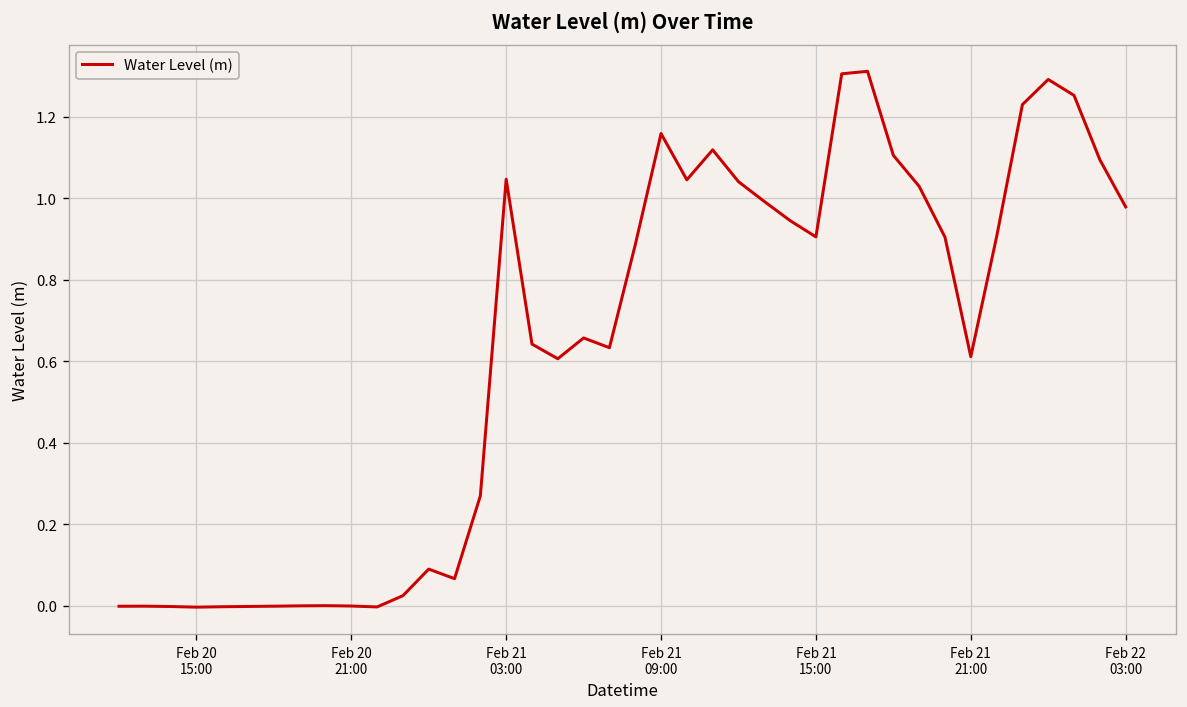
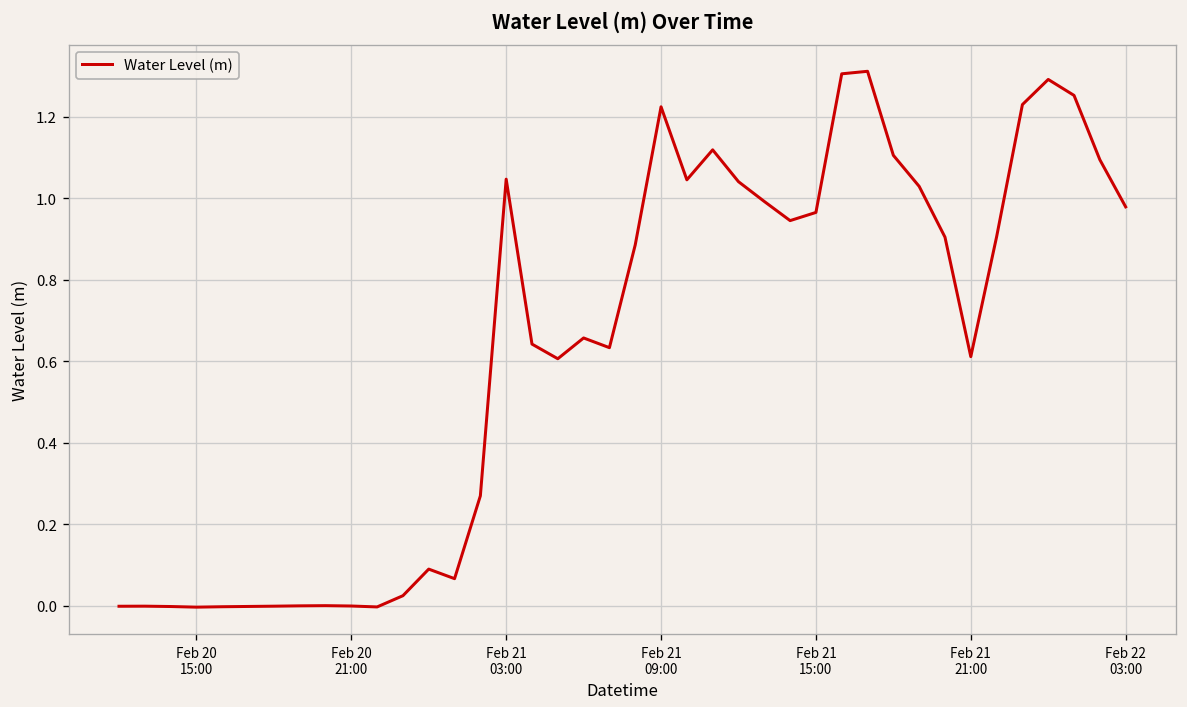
Feb 21 09:00: 1.16 -> 1.22
Feb 21 15:00: 0.91 -> 0.97
